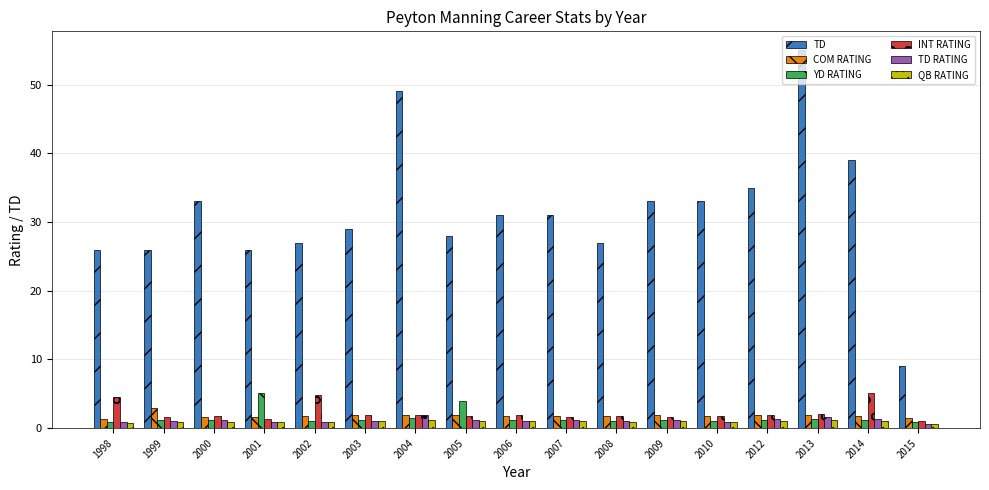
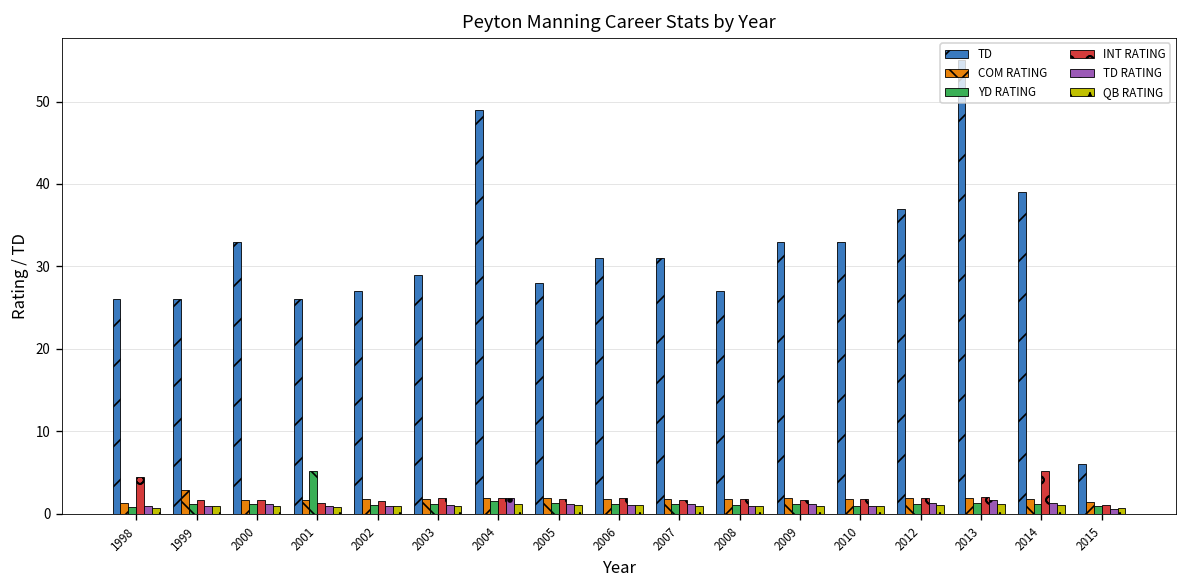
INT RATING, 2002: 5 -> 2
YD RATING, 2005: 4 -> 1
TD, 2012: 35 -> 37
TD, 2015: 9 -> 6
